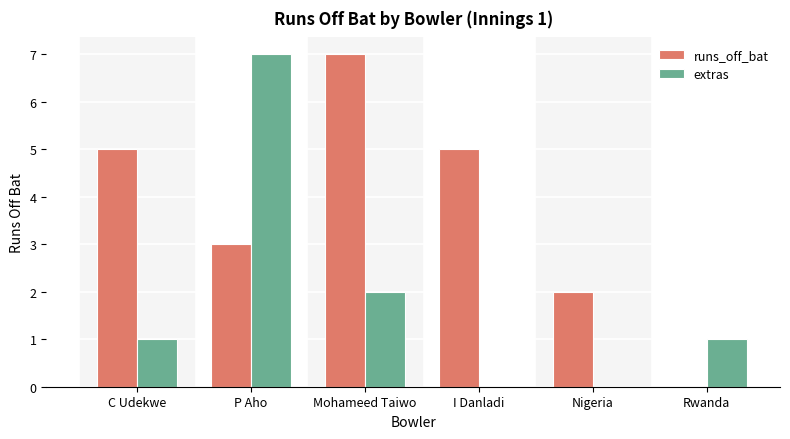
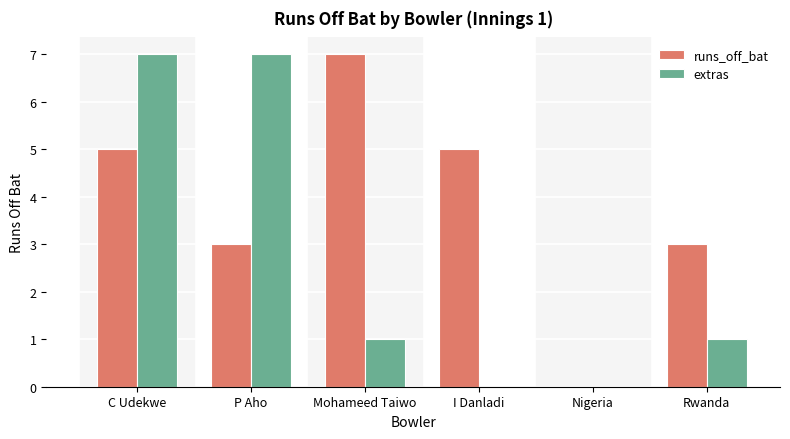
extras, C Udekwe: 1 -> 7
extras, Mohameed Taiwo: 2 -> 1
runs_off_bat, Nigeria: 2 -> 0
runs_off_bat, Rwanda: 0 -> 3
